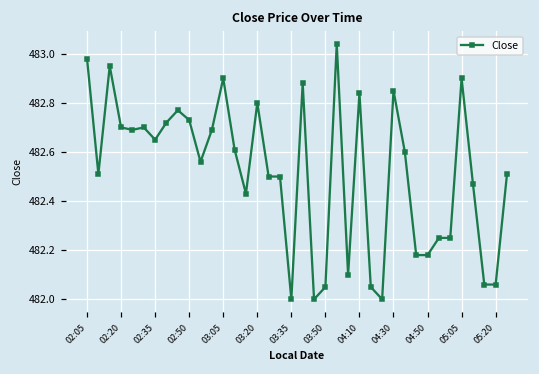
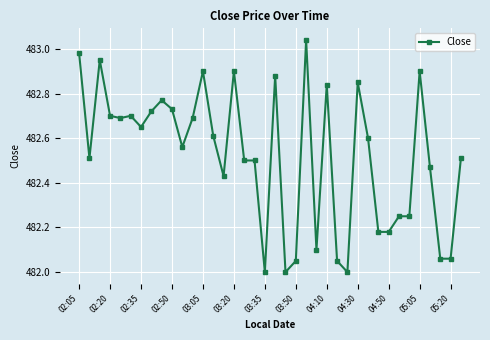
03:20: 482.8 -> 482.9
